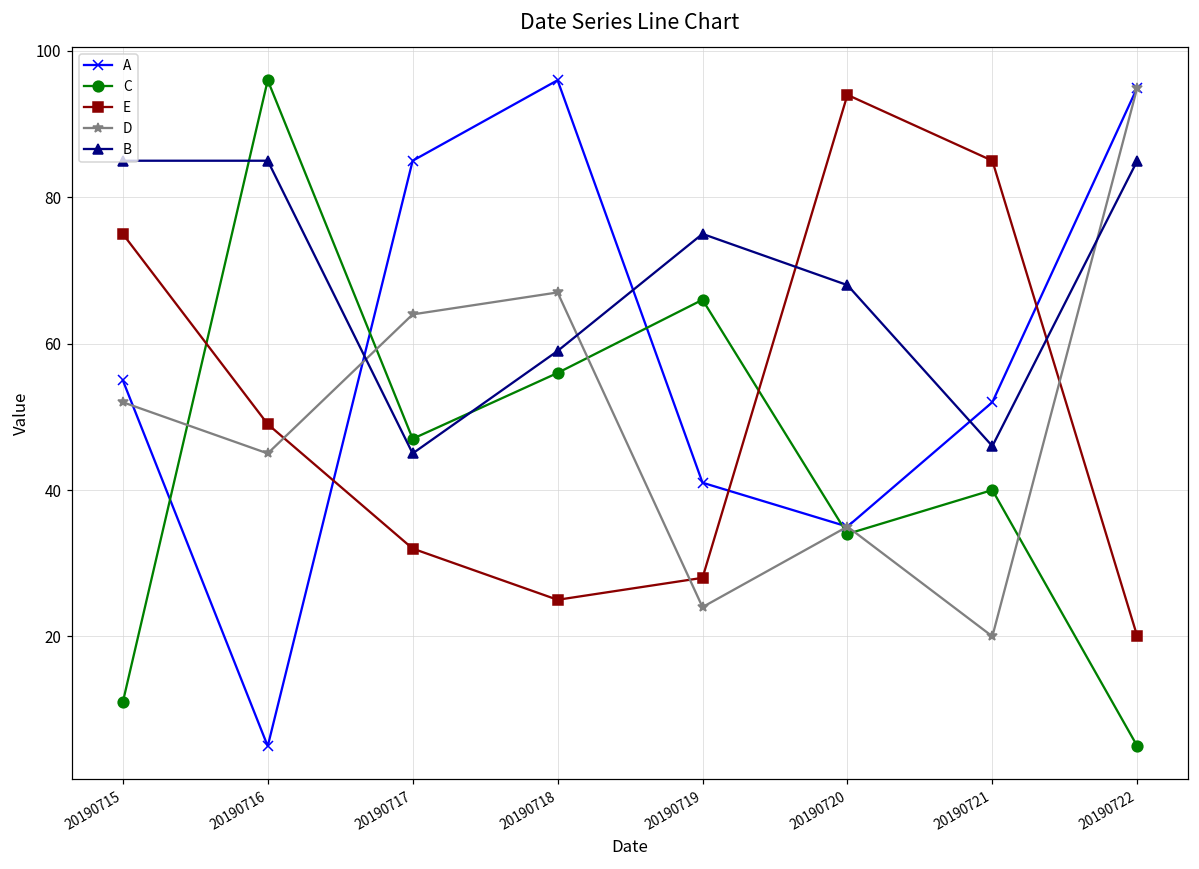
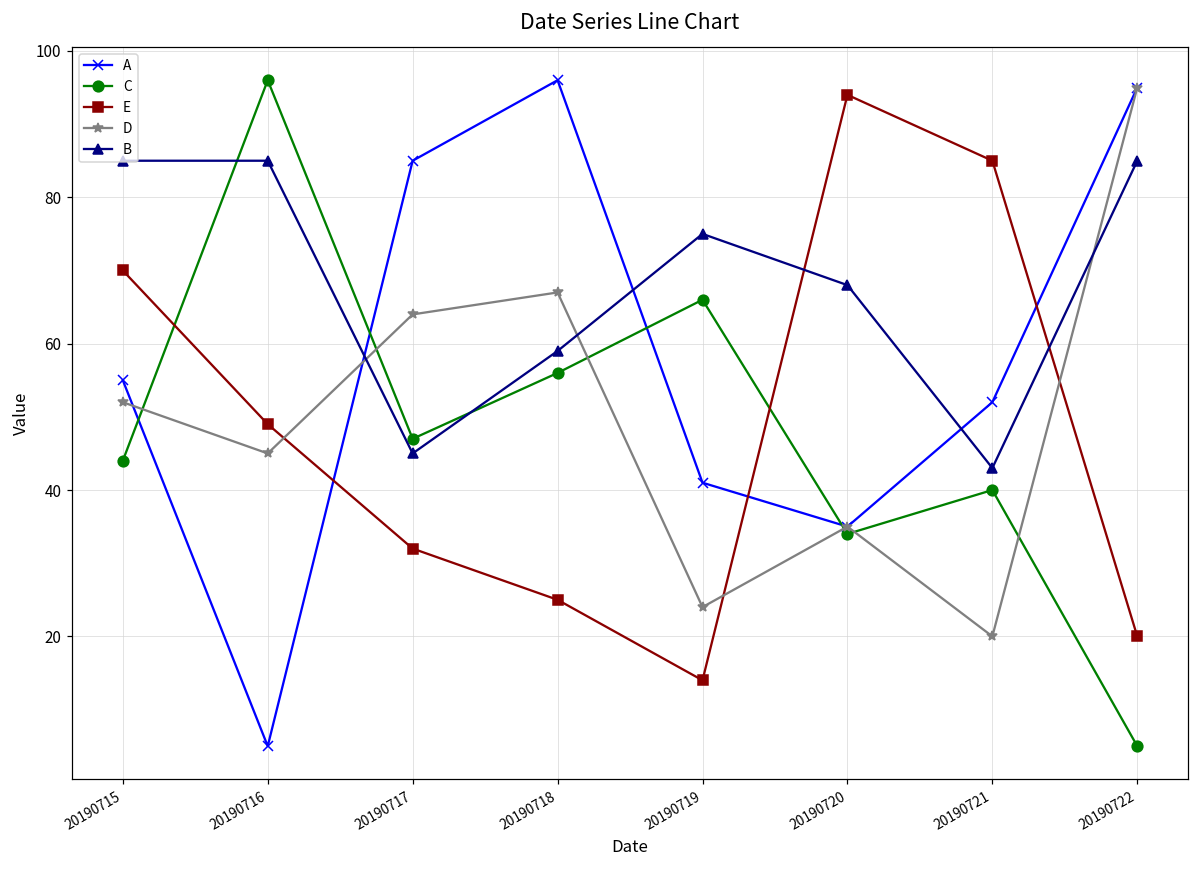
C, 20190715: 11 -> 44
E, 20190715: 75 -> 70
E, 20190719: 28 -> 14
B, 20190721: 46 -> 43
